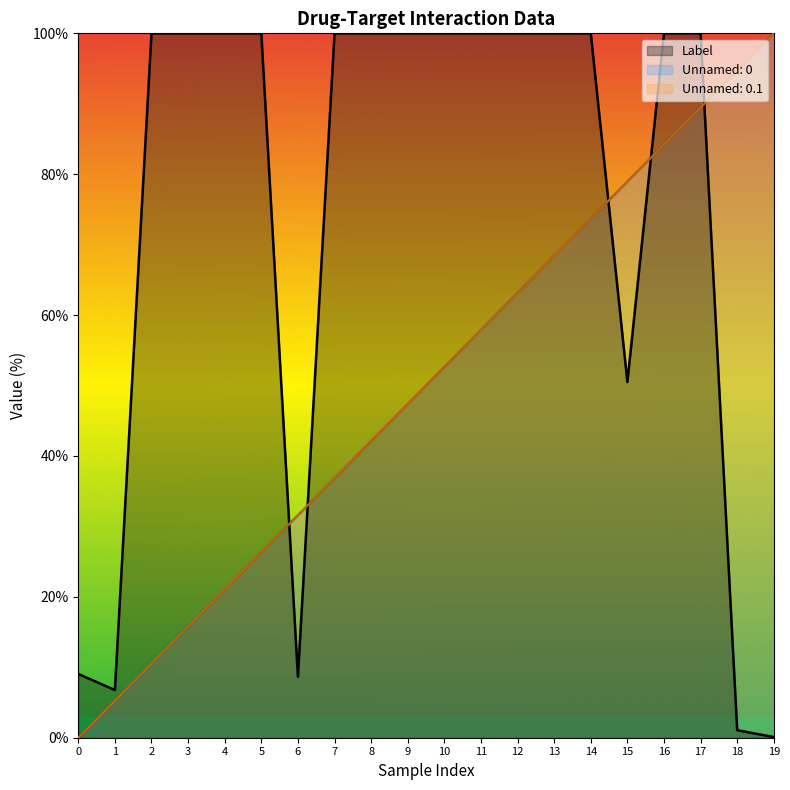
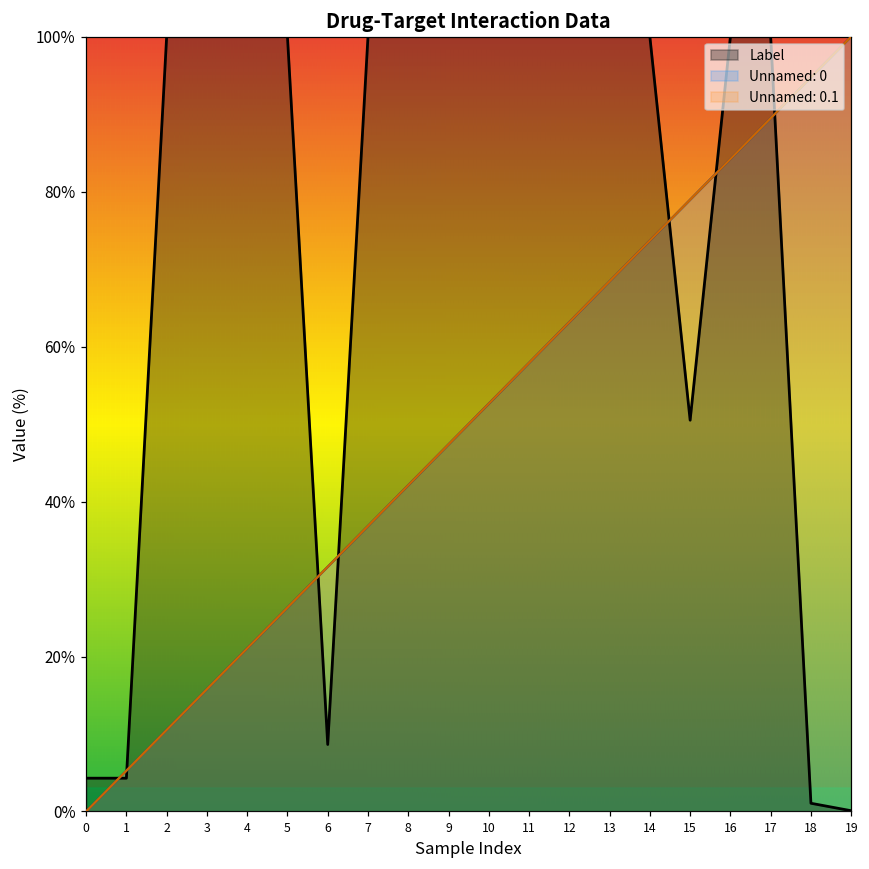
Label, 0: 9% -> 4%
Label, 1: 7% -> 4%
